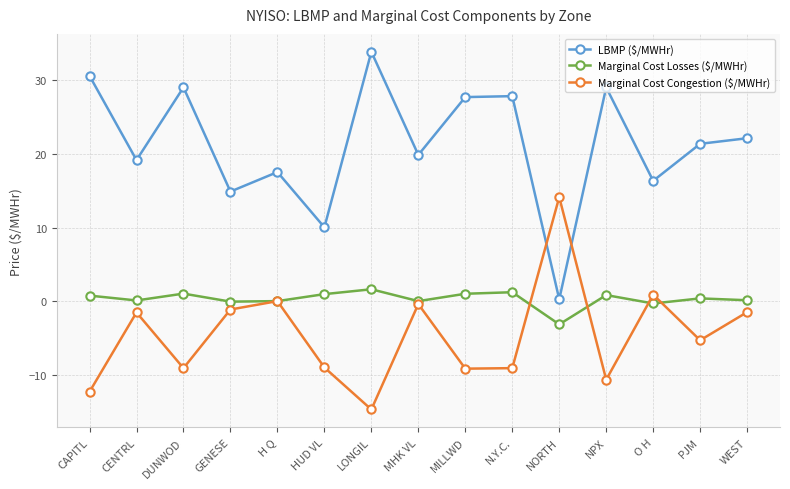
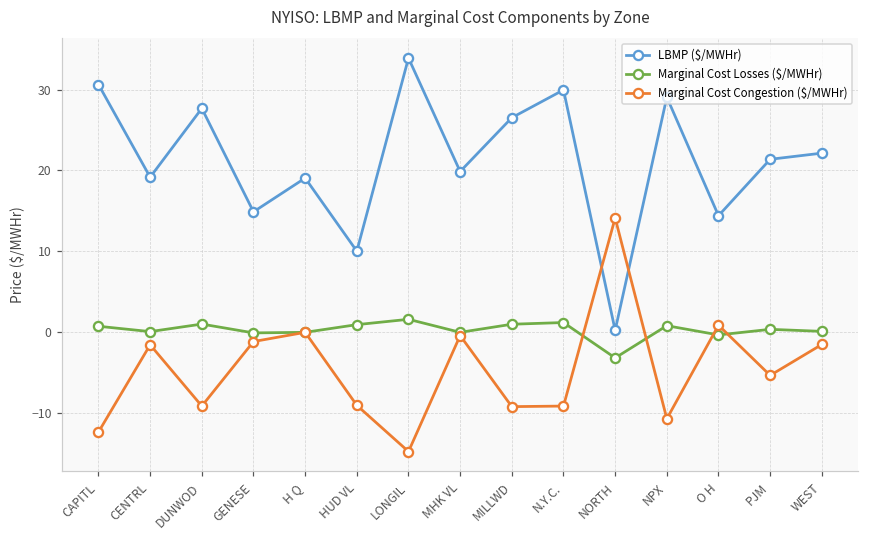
LBMP ($/MWHr), DUNWOD: 29 -> 28
LBMP ($/MWHr), H Q: 18 -> 19
LBMP ($/MWHr), MILLWD: 28 -> 27
LBMP ($/MWHr), N.Y.C.: 28 -> 30
LBMP ($/MWHr), O H: 16 -> 14
